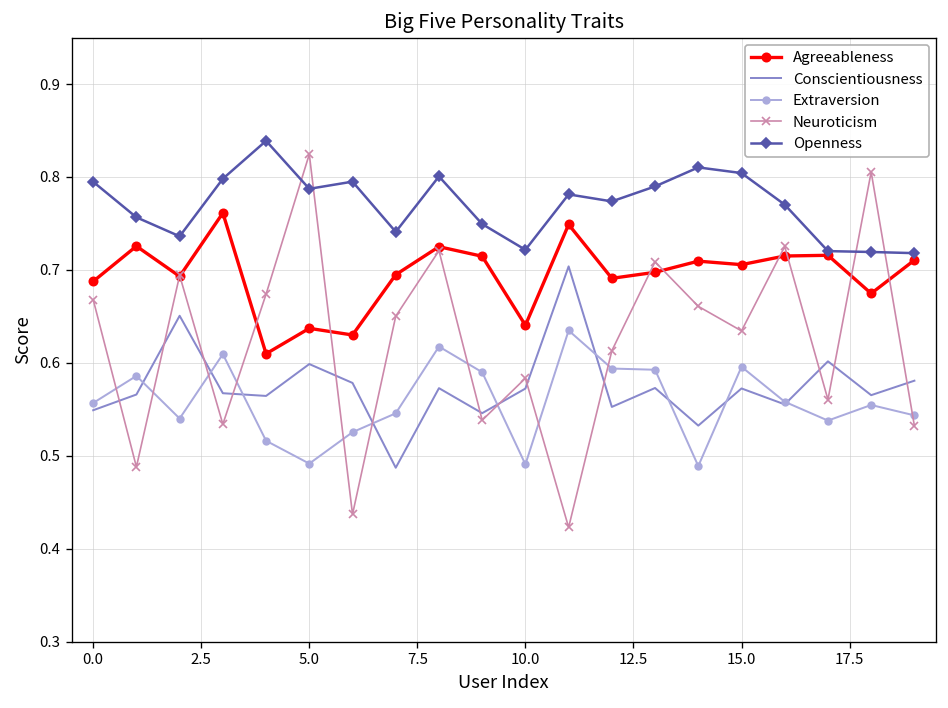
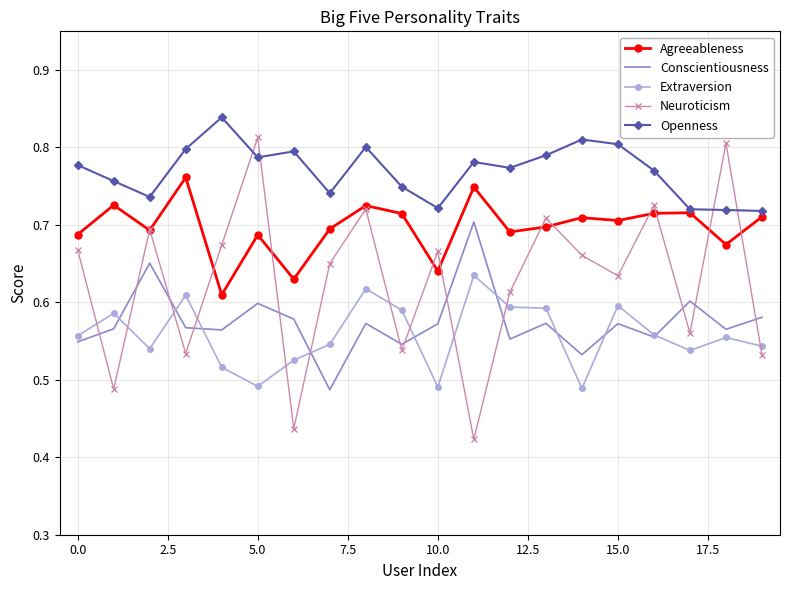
Openness, 0.0: 0.79 -> 0.78
Agreeableness, 5.0: 0.64 -> 0.69
Neuroticism, 5.0: 0.82 -> 0.81
Neuroticism, 10.0: 0.58 -> 0.67
